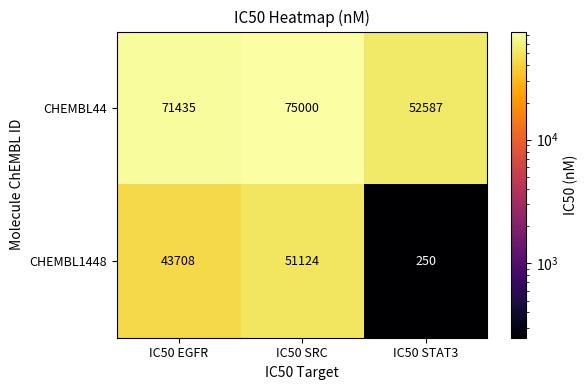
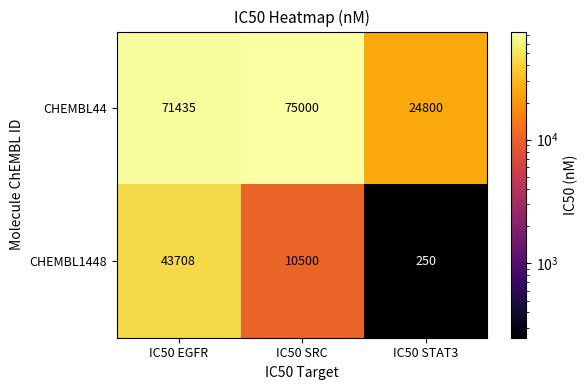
CHEMBL44, IC50 STAT3: 52587 -> 24800
CHEMBL1448, IC50 SRC: 51124 -> 10500
